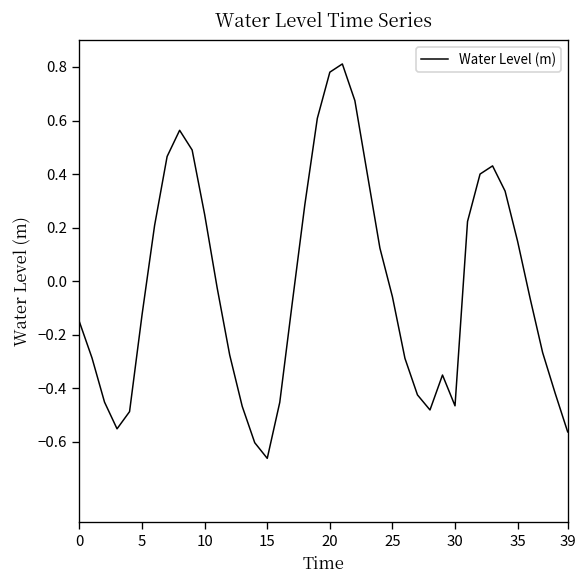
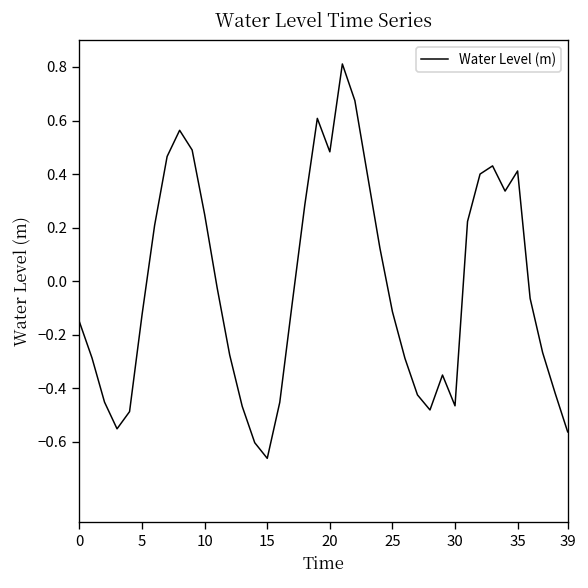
20: 0.78 -> 0.48
25: -0.06 -> -0.11
35: 0.15 -> 0.41
